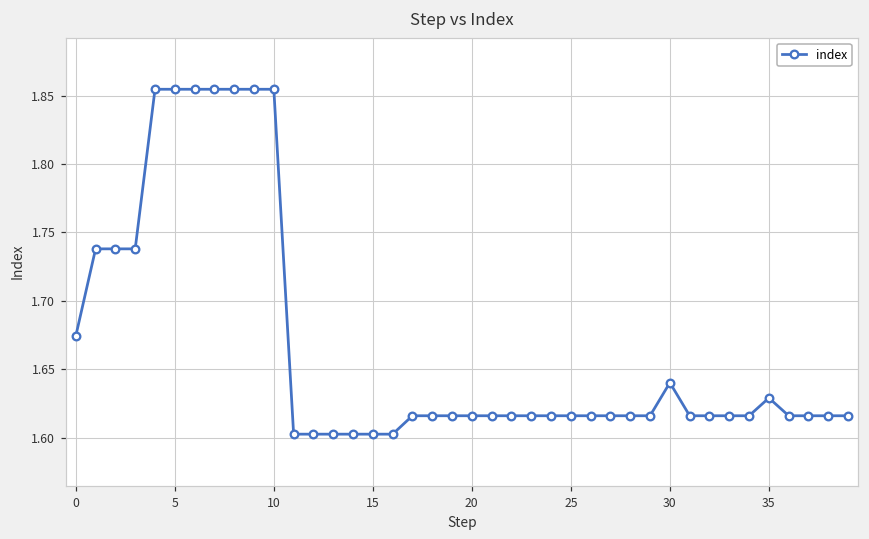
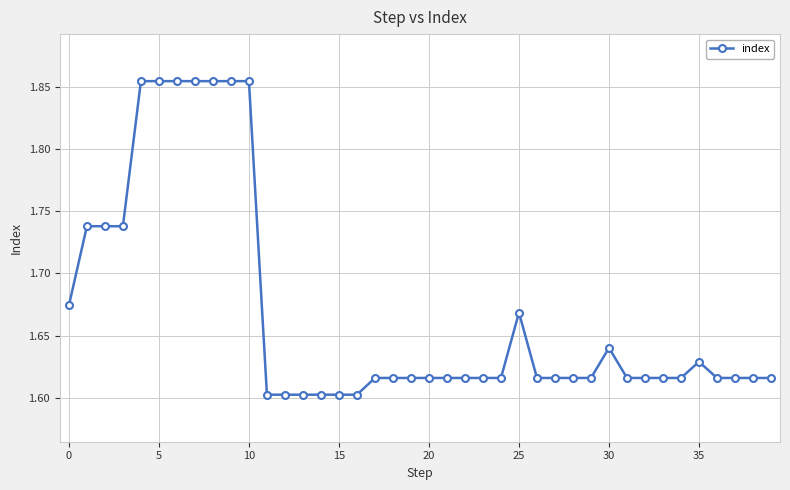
25: 1.616 -> 1.669
